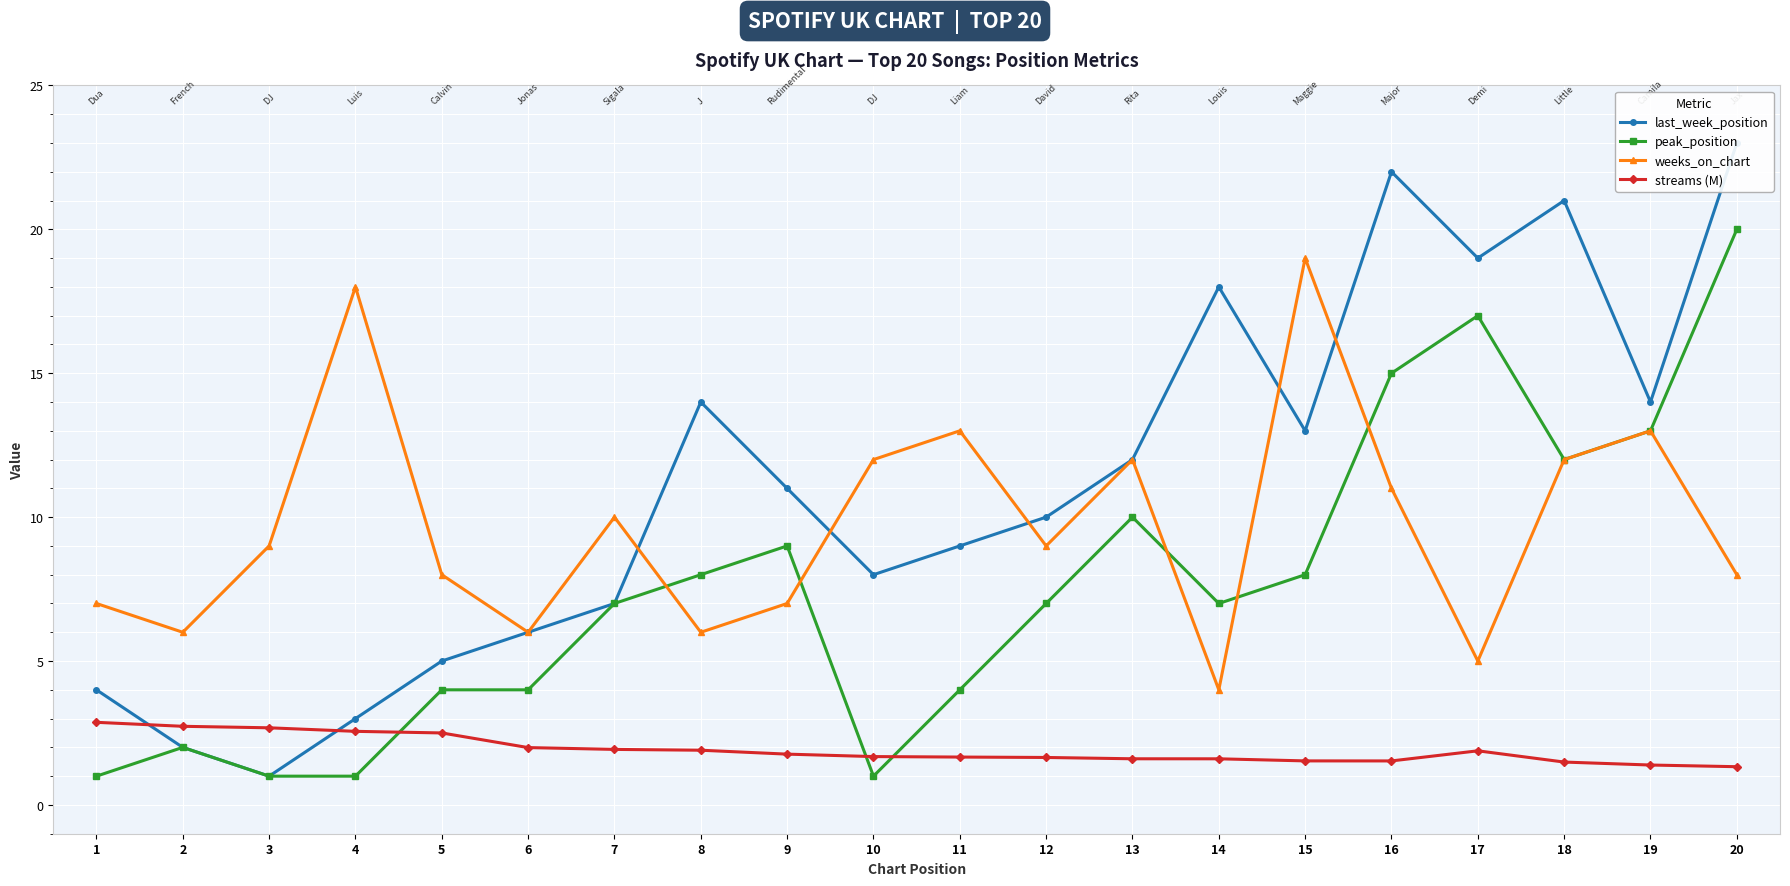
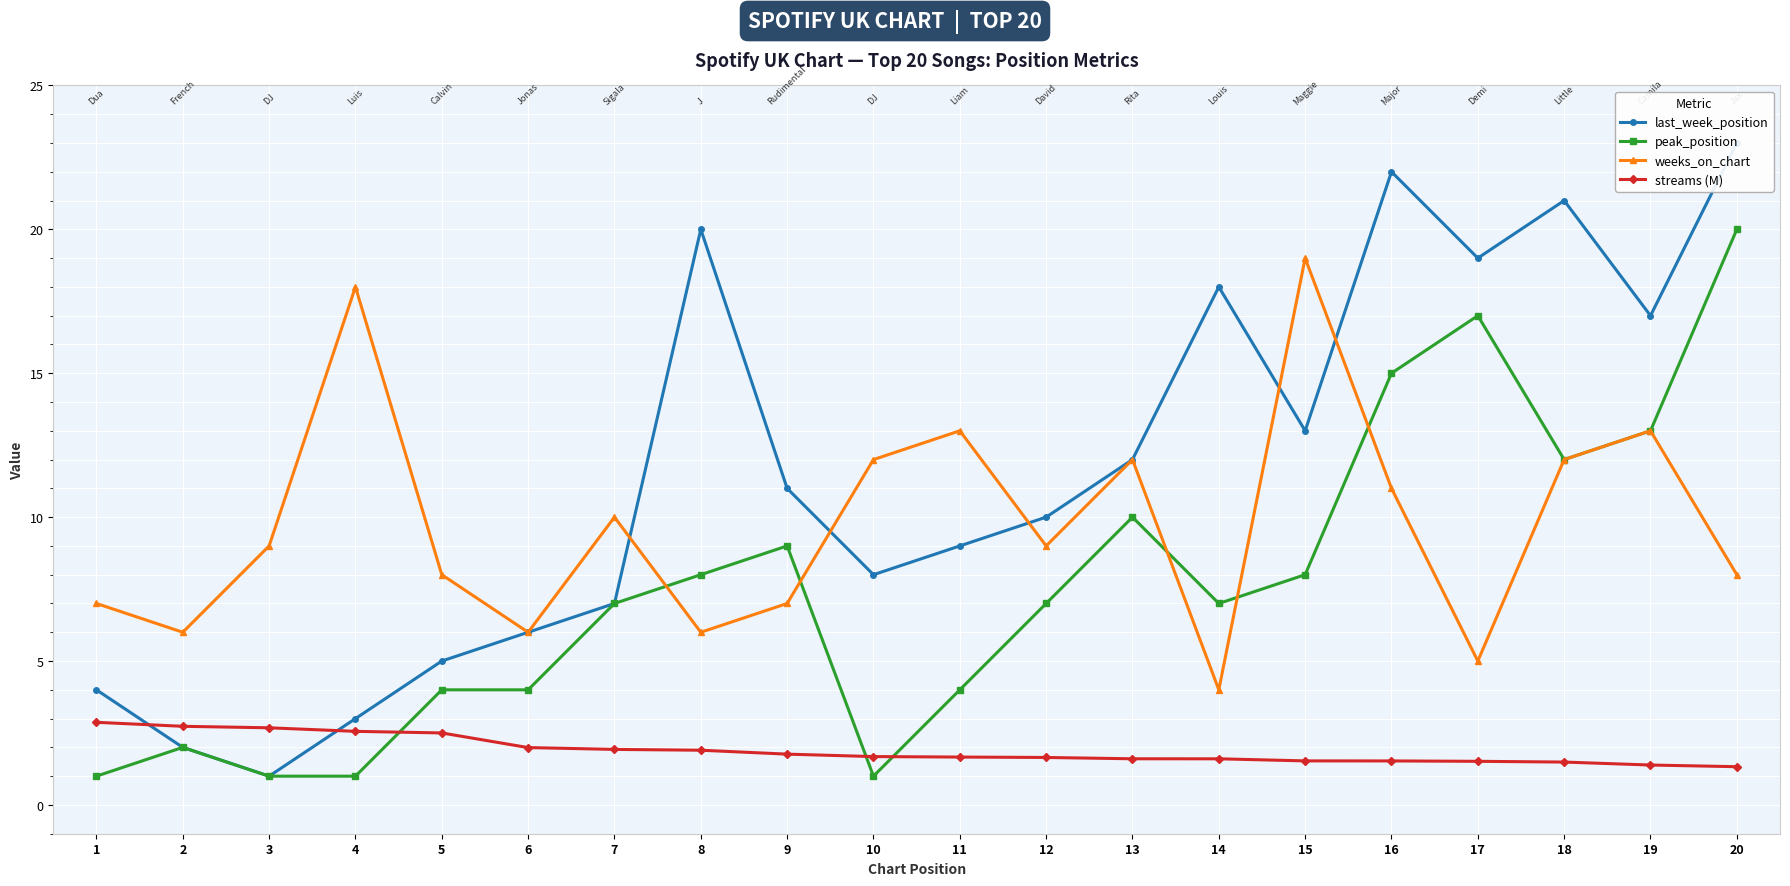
last_week_position, 8: 14 -> 20
streams (M), 17: 1.9 -> 1.5
last_week_position, 19: 14 -> 17
